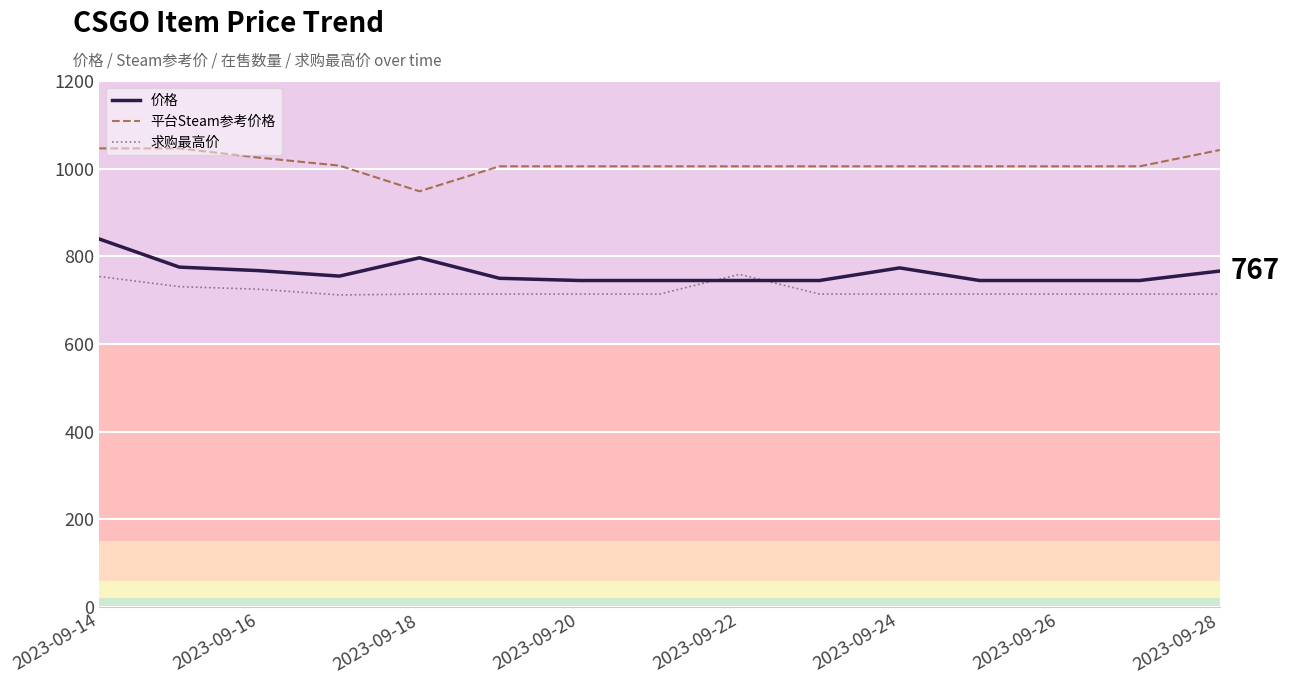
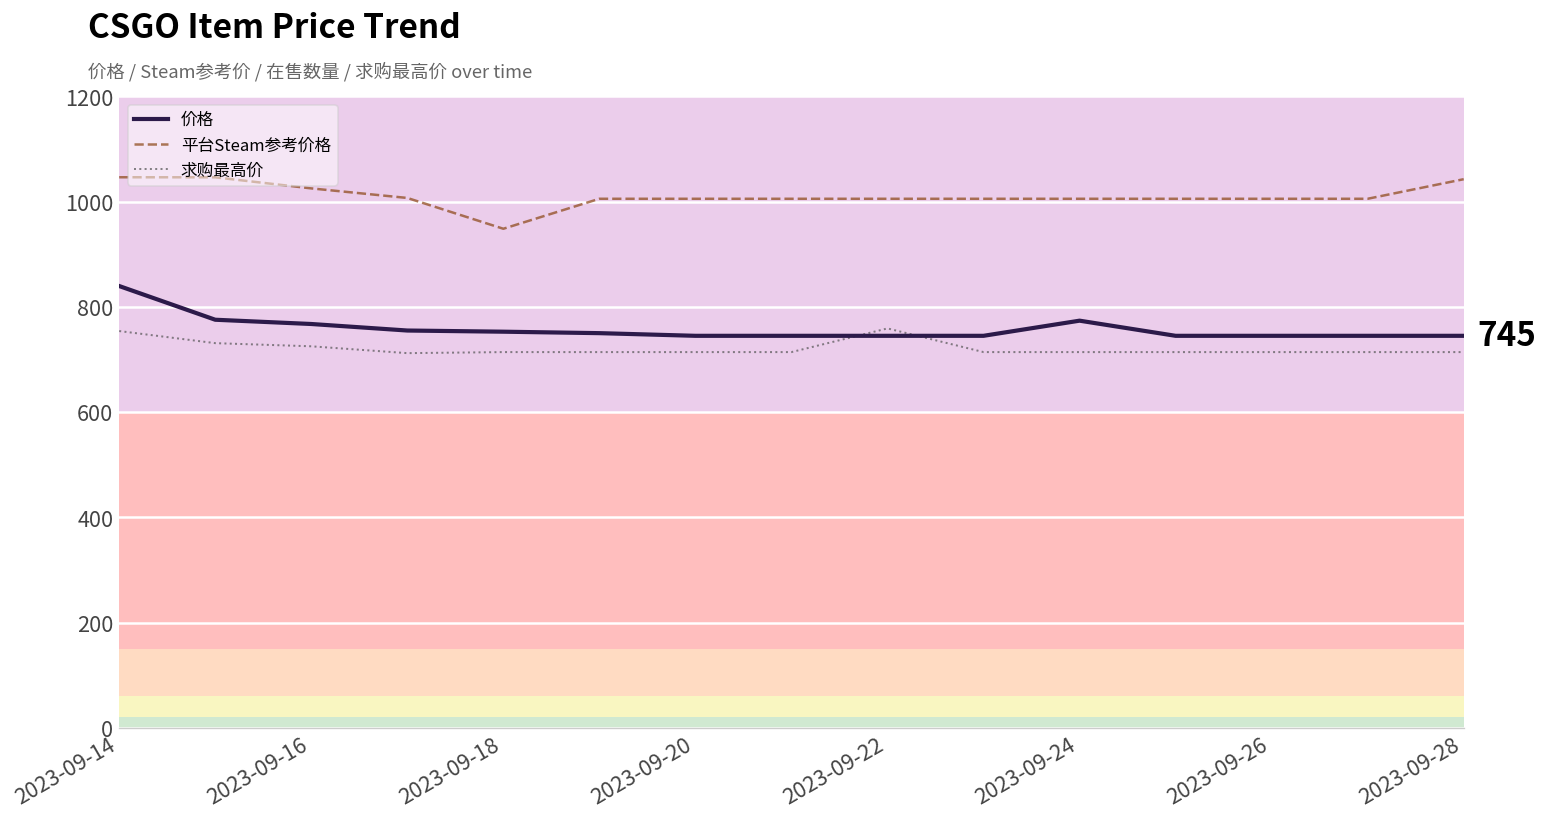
价格, 2023-09-18: 800 -> 750
价格, 2023-09-28: 767 -> 745
